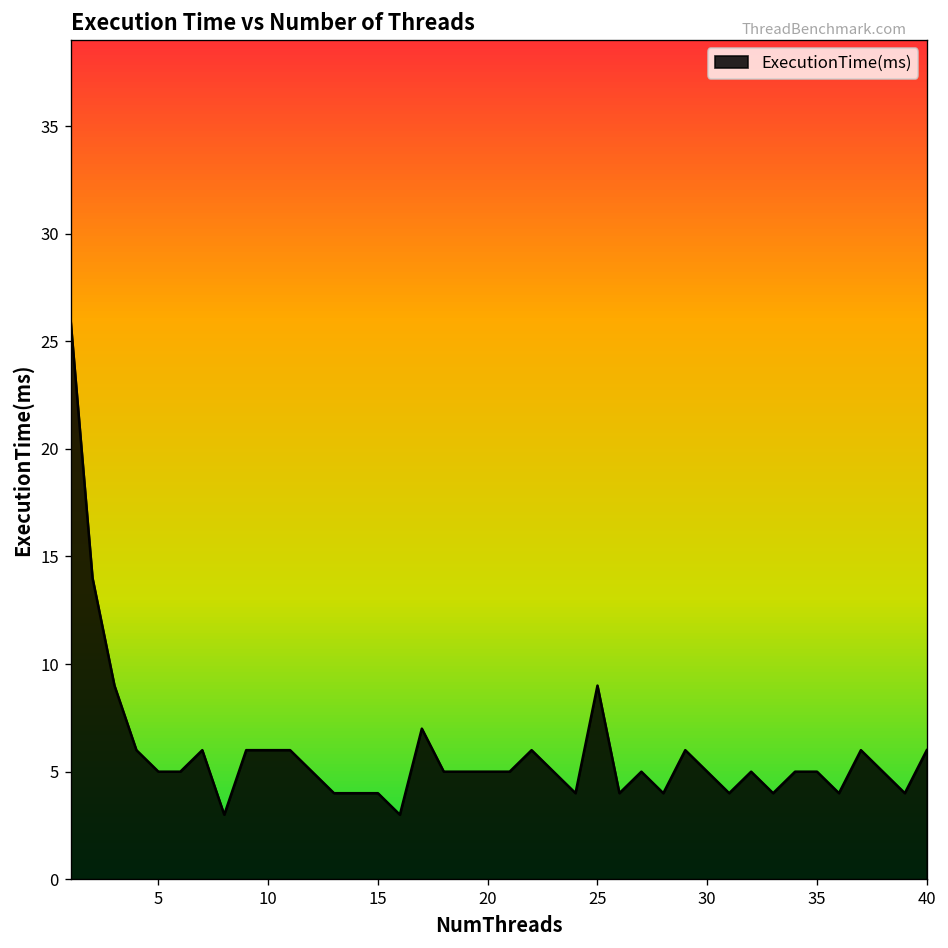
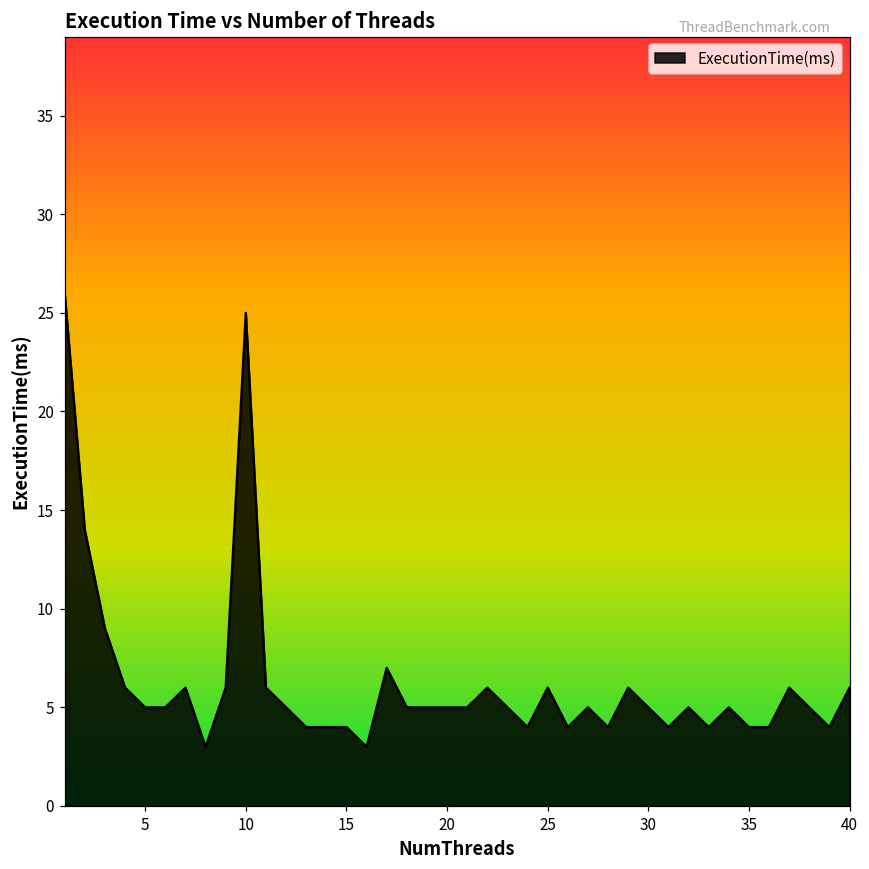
10: 6 -> 25
25: 9 -> 6
35: 5 -> 4
